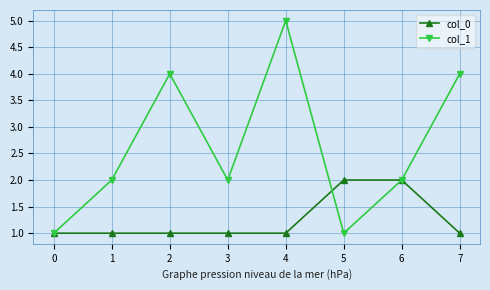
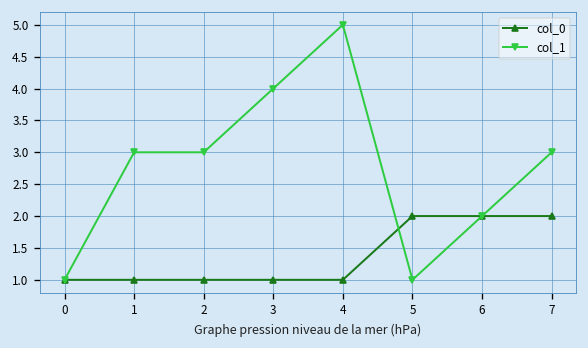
col_1, 1: 2 -> 3
col_1, 2: 4 -> 3
col_1, 3: 2 -> 4
col_0, 7: 1 -> 2
col_1, 7: 4 -> 3
